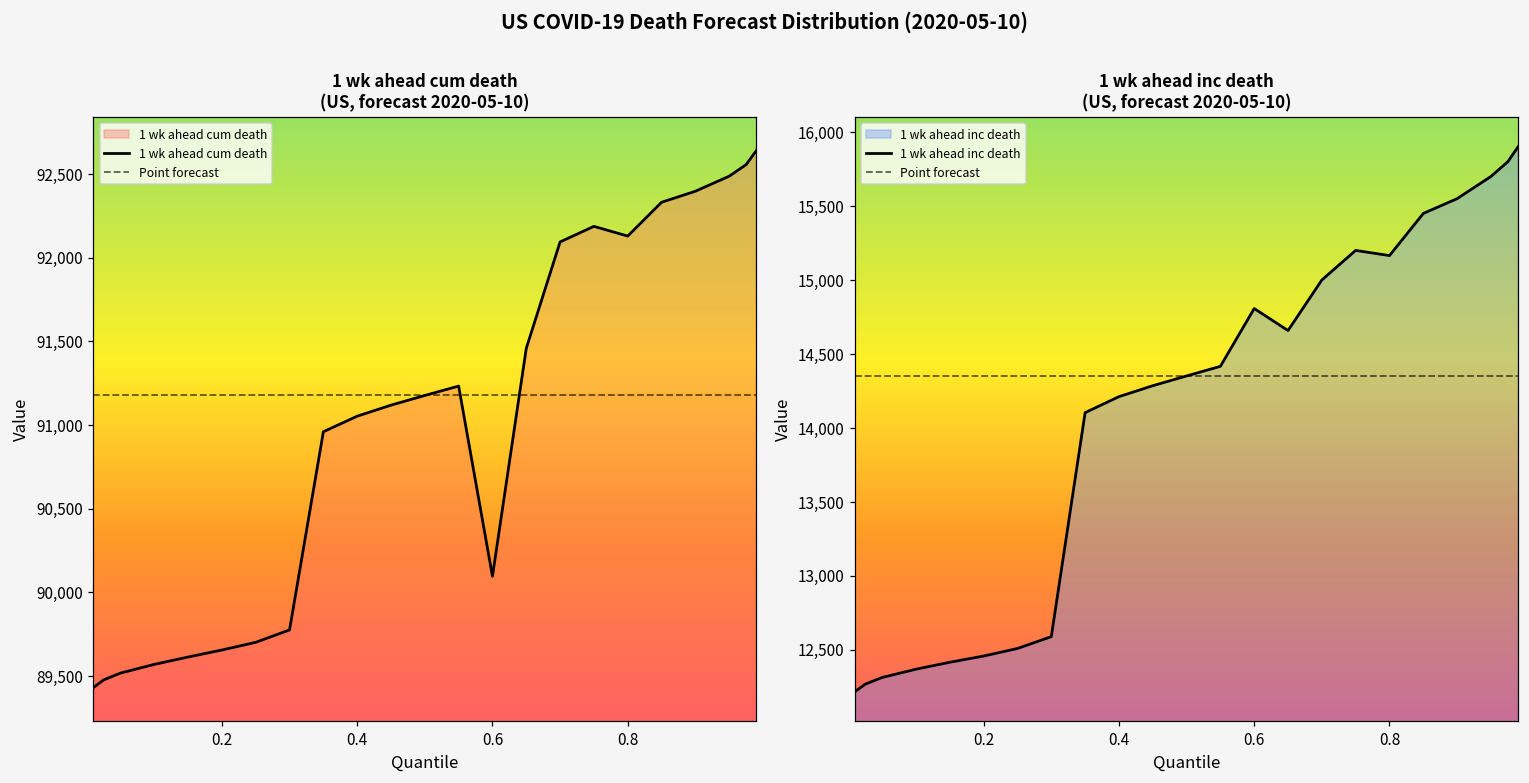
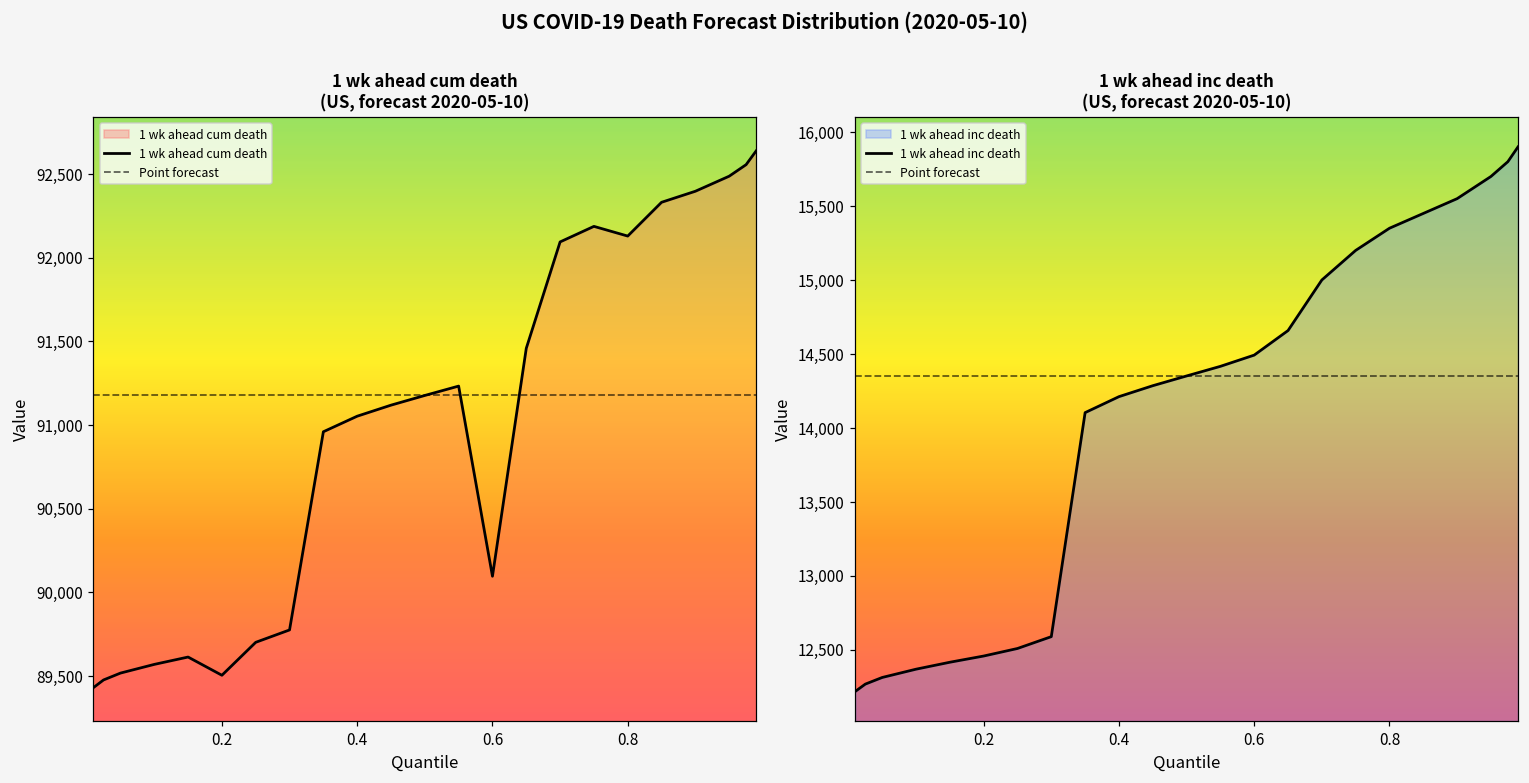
1 wk ahead cum death (US, forecast 2020-05-10), 0.2: 89,650 -> 89,500
1 wk ahead inc death (US, forecast 2020-05-10), 0.6: 14,810 -> 14,490
1 wk ahead inc death (US, forecast 2020-05-10), 0.8: 15,170 -> 15,350
